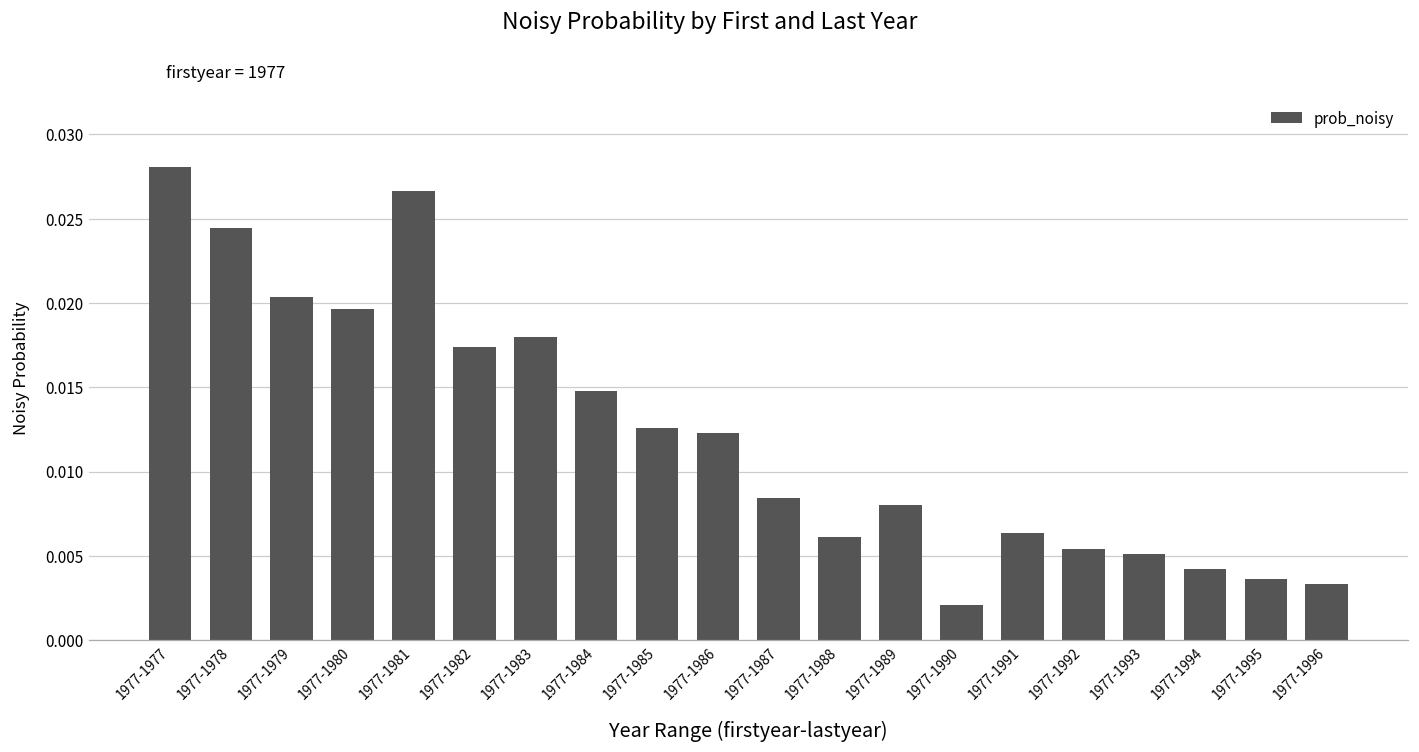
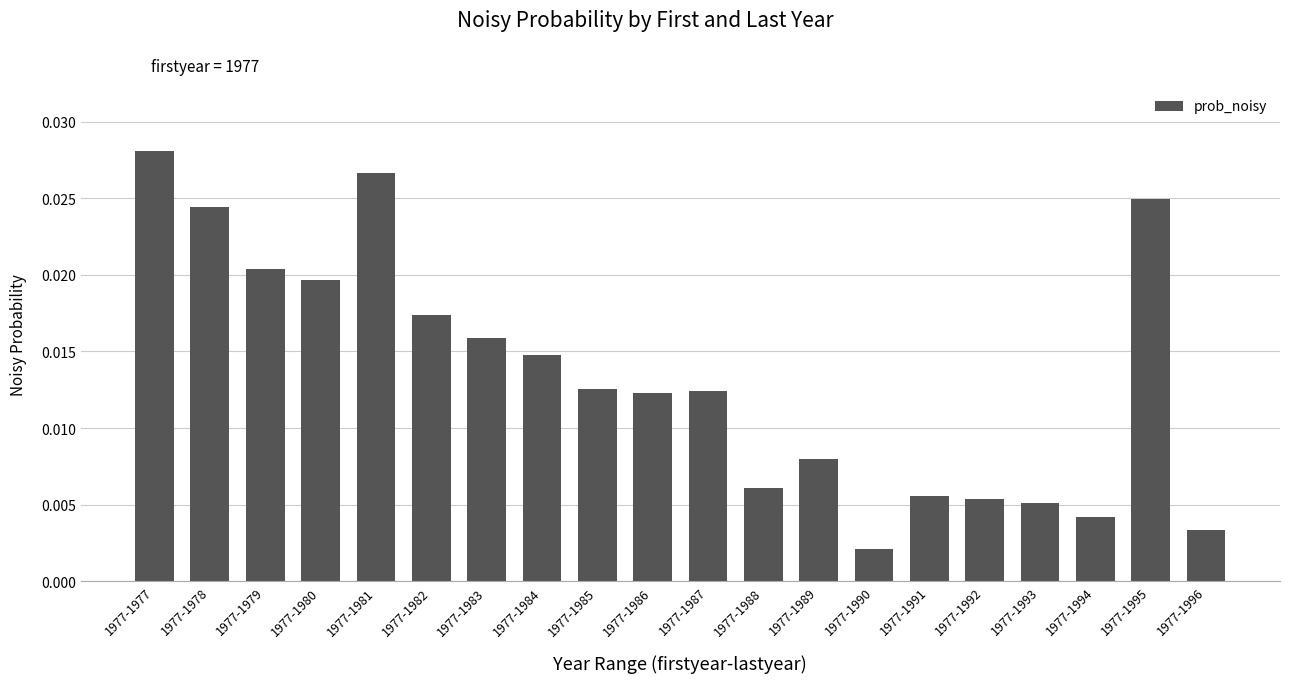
1977-1983: 0.0180 -> 0.0159
1977-1987: 0.0084 -> 0.0124
1977-1991: 0.0064 -> 0.0055
1977-1995: 0.0036 -> 0.0249
